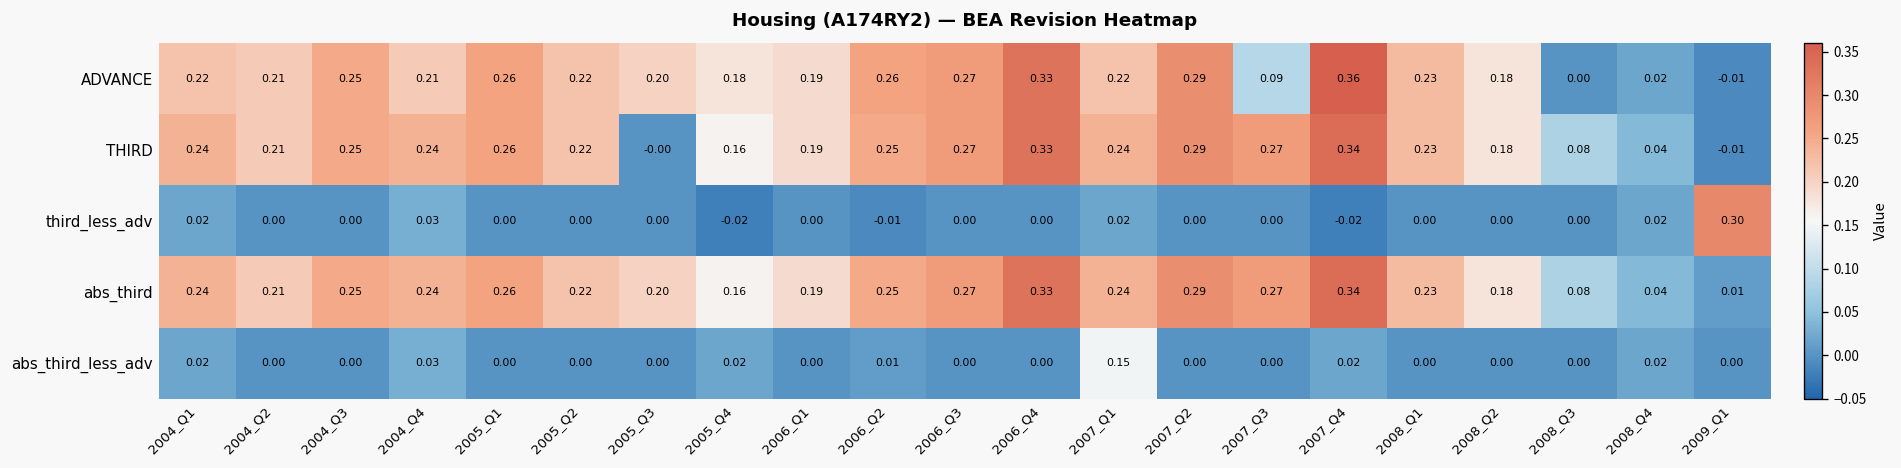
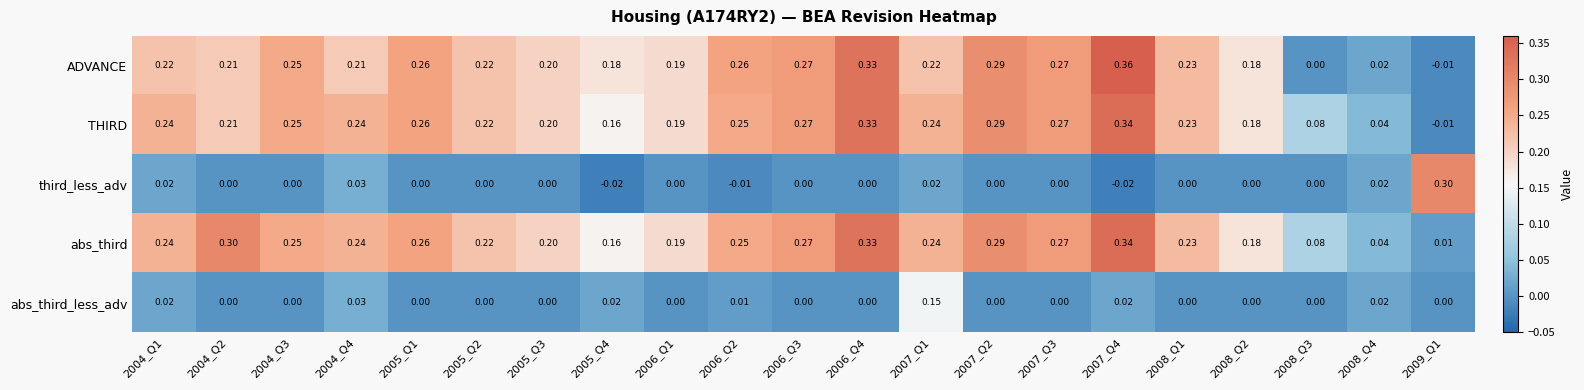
ADVANCE, 2007_Q3: 0.09 -> 0.27
THIRD, 2005_Q3: -0.00 -> 0.20
abs_third, 2004_Q2: 0.21 -> 0.30
